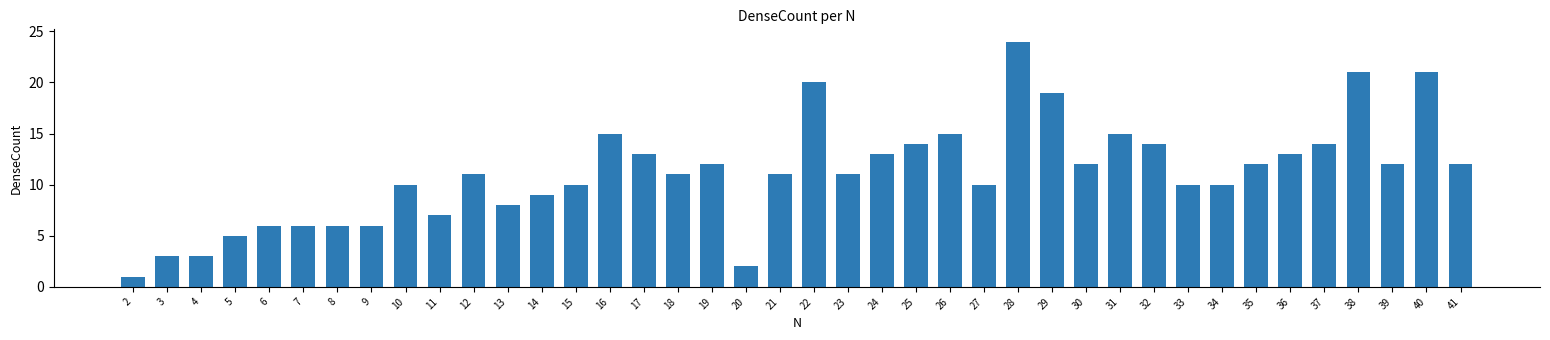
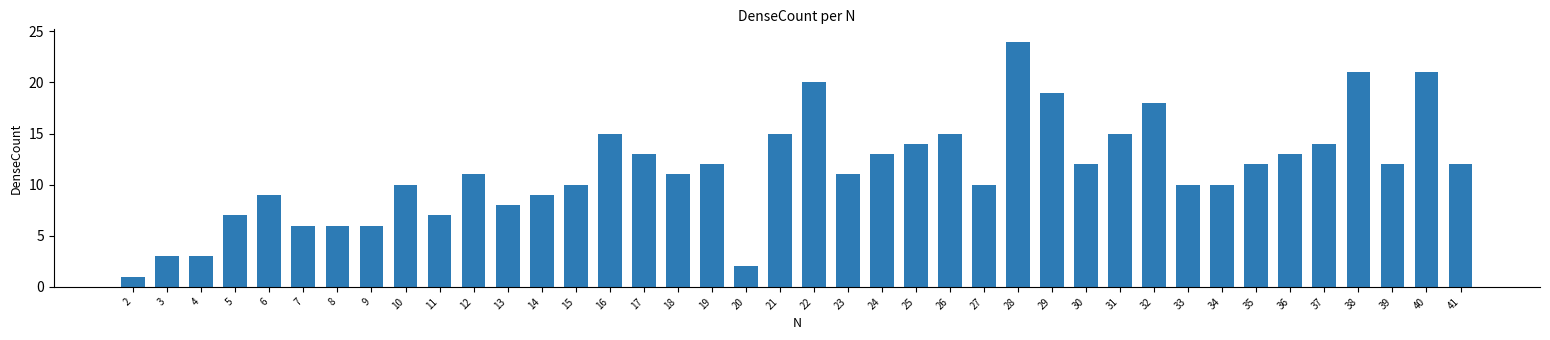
5: 5 -> 7
6: 6 -> 9
21: 11 -> 15
32: 14 -> 18
